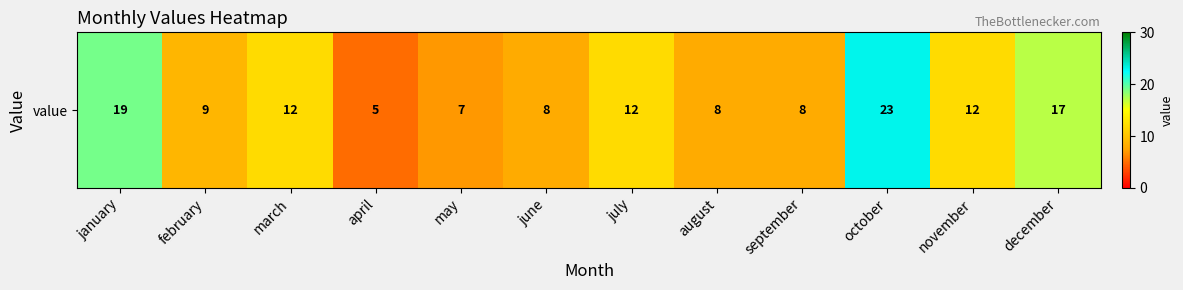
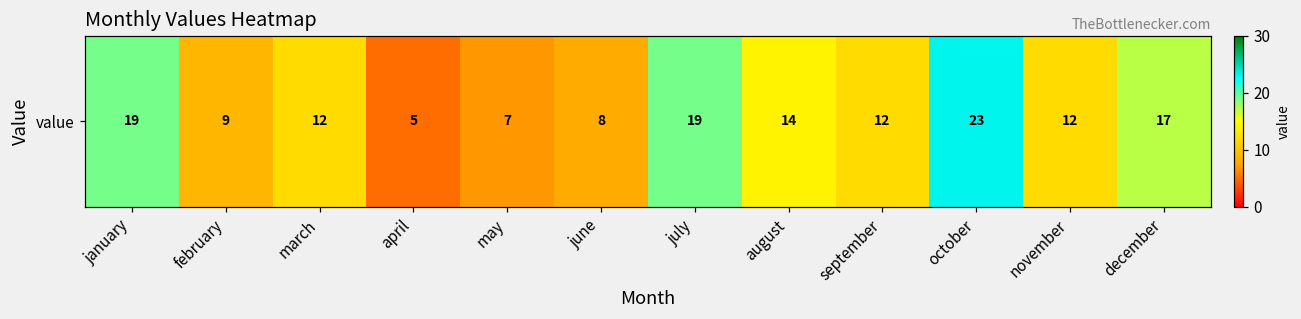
value, july: 12 -> 19
value, august: 8 -> 14
value, september: 8 -> 12
